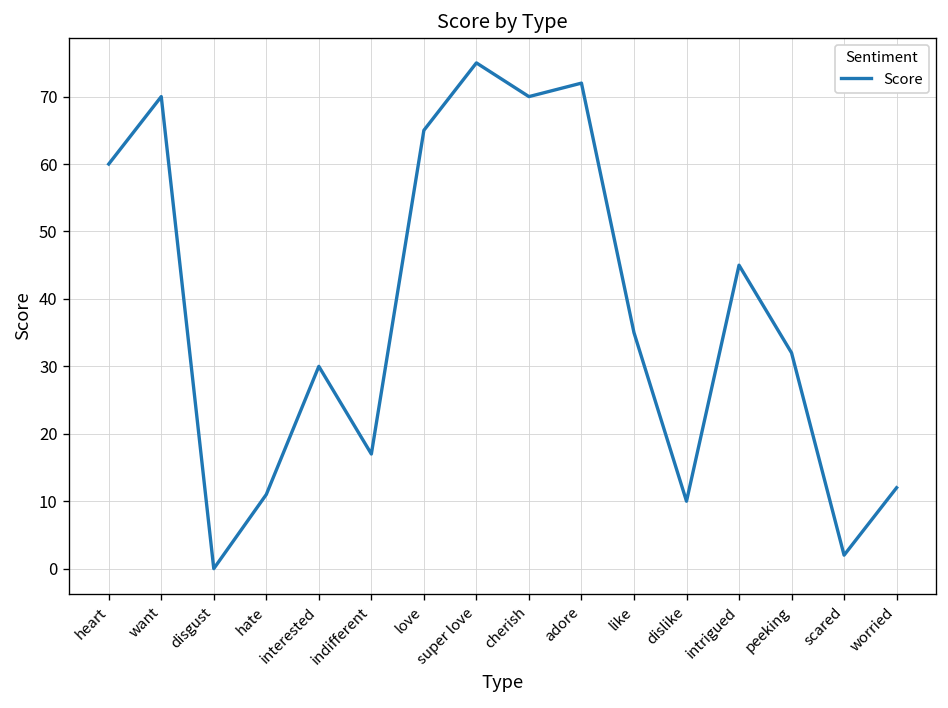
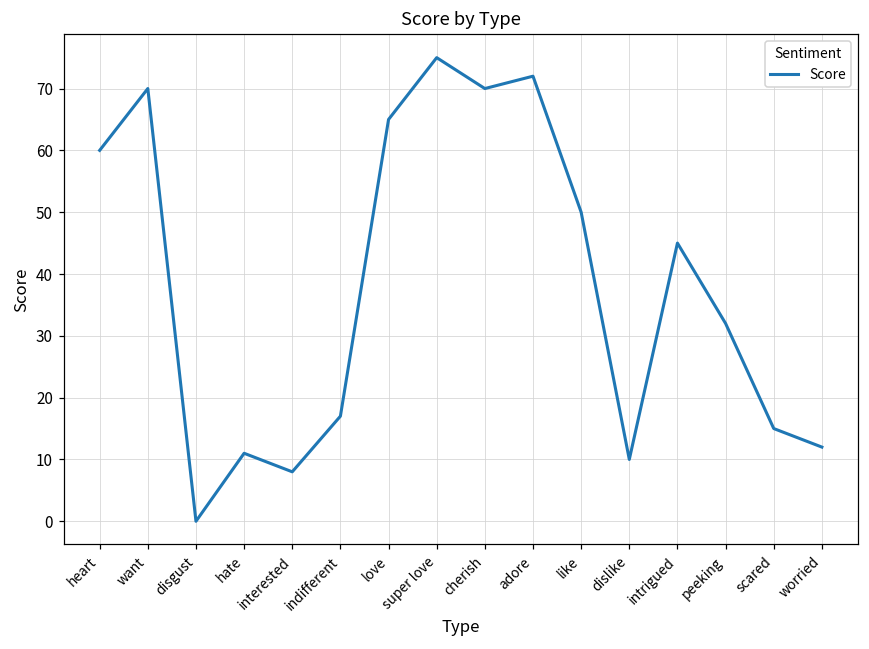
interested: 30 -> 8
like: 35 -> 50
scared: 2 -> 15
